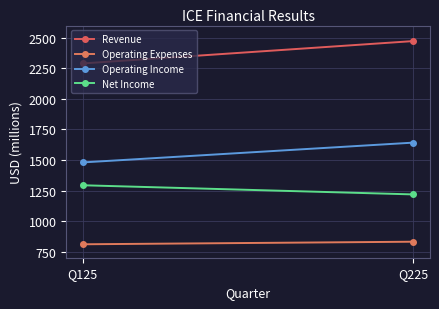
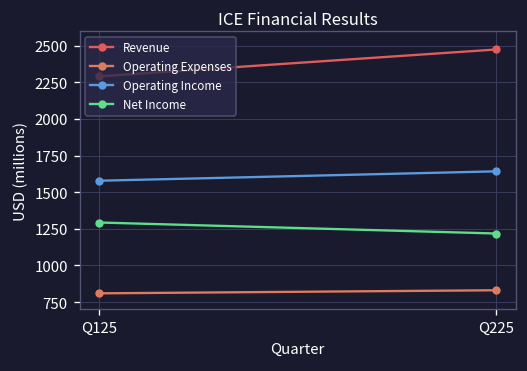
Operating Income, Q125: 1480 -> 1580
